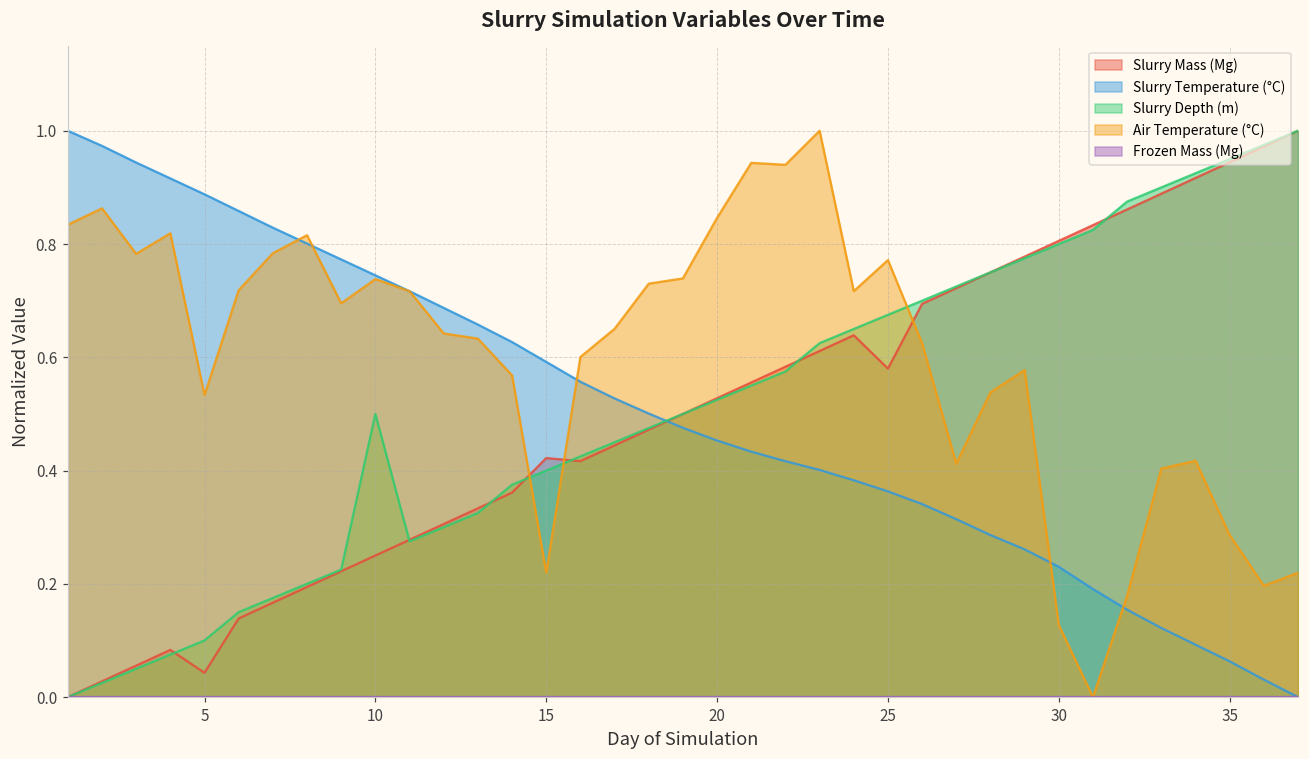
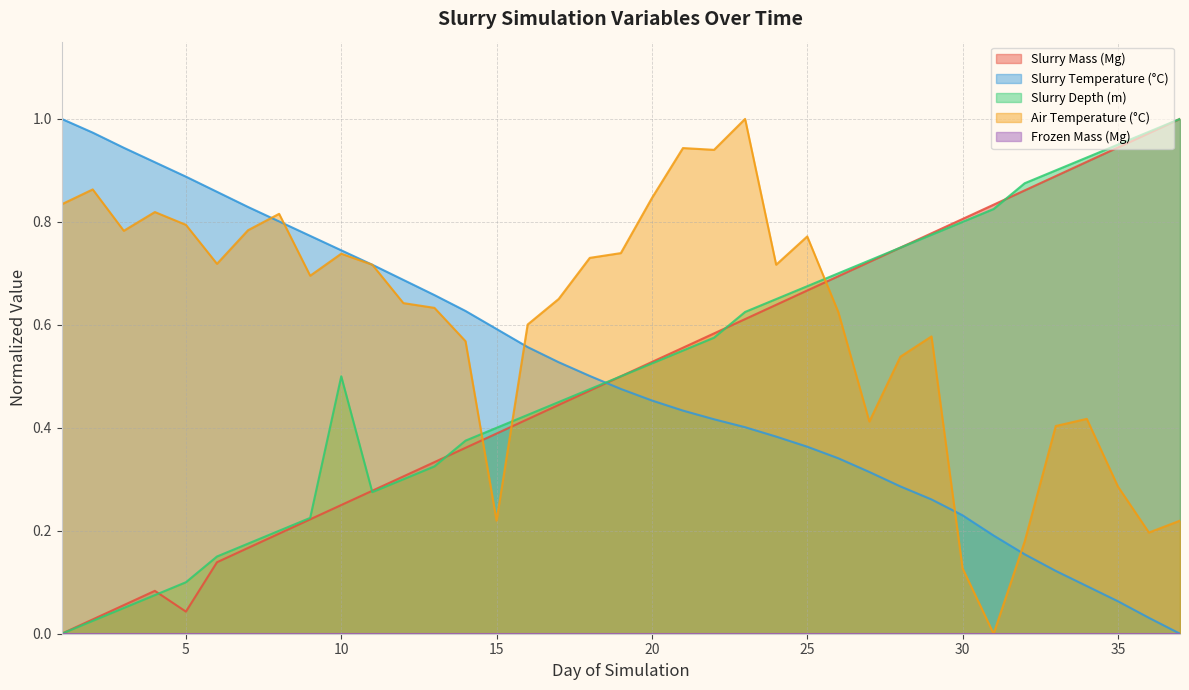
Air Temperature (°C), 5: 0.53 -> 0.79
Slurry Mass (Mg), 15: 0.42 -> 0.39
Slurry Mass (Mg), 25: 0.58 -> 0.67
